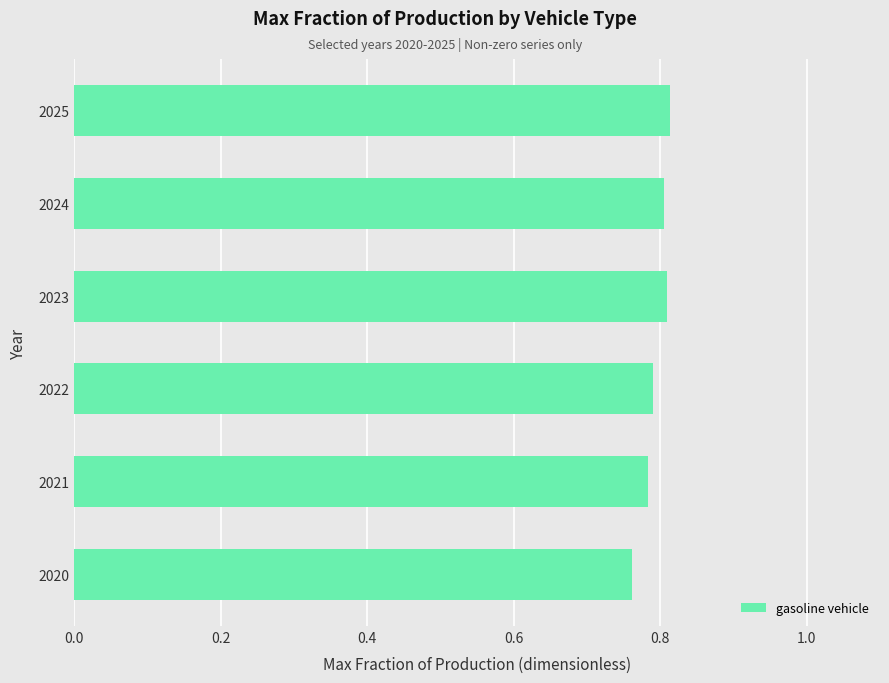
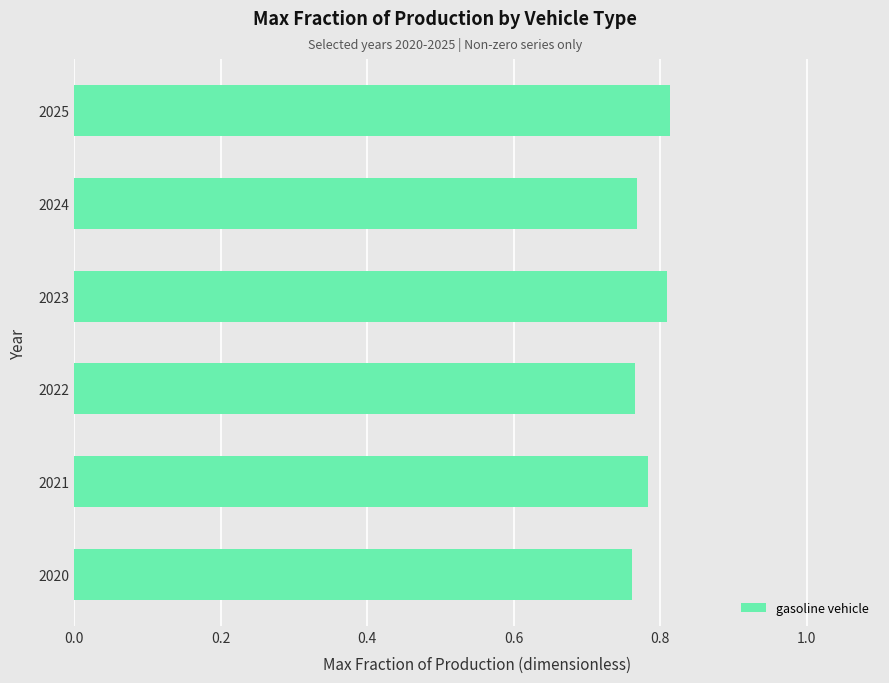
2024: 0.81 -> 0.77
2022: 0.79 -> 0.77
